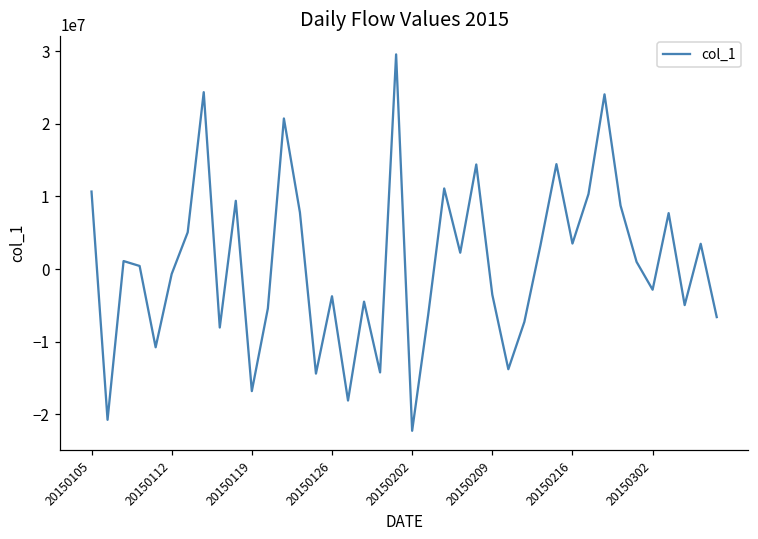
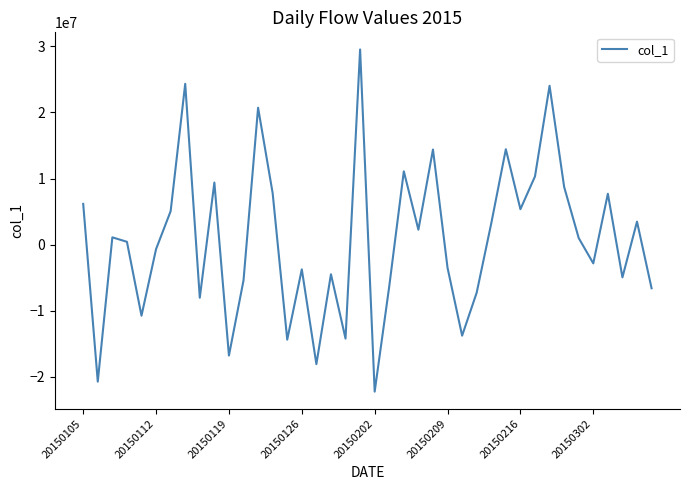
20150105: 11000000 -> 6000000
20150216: 4000000 -> 5000000
